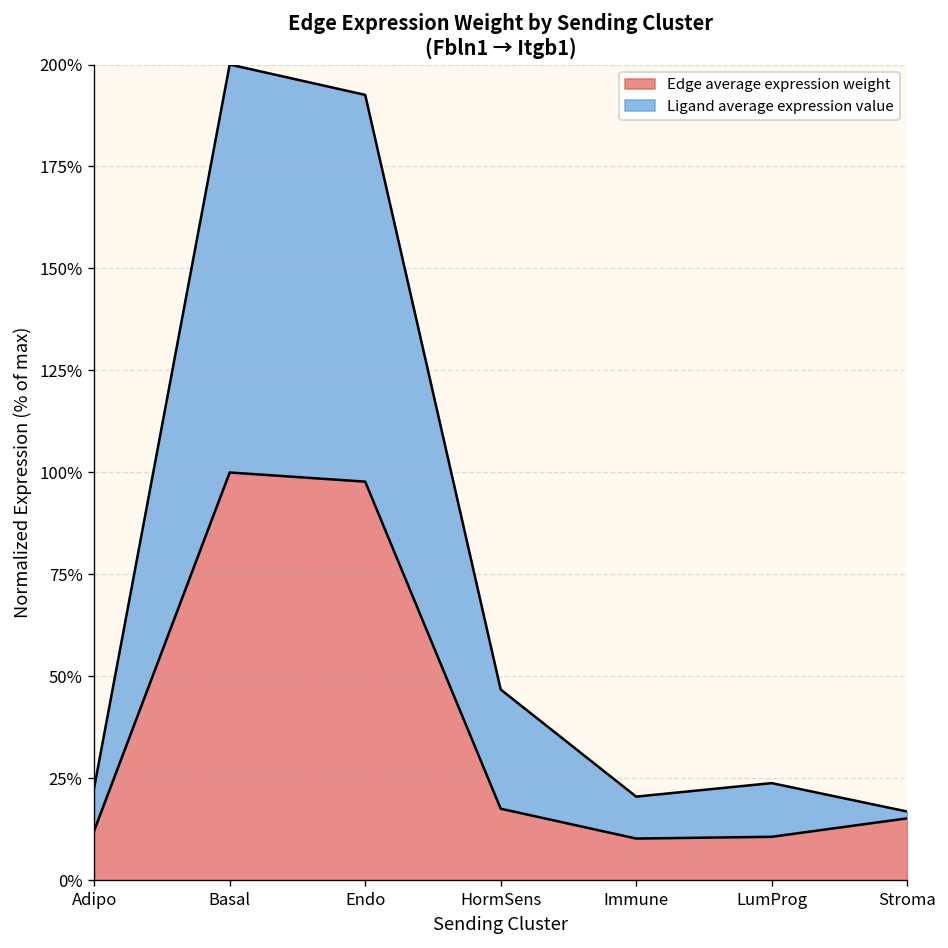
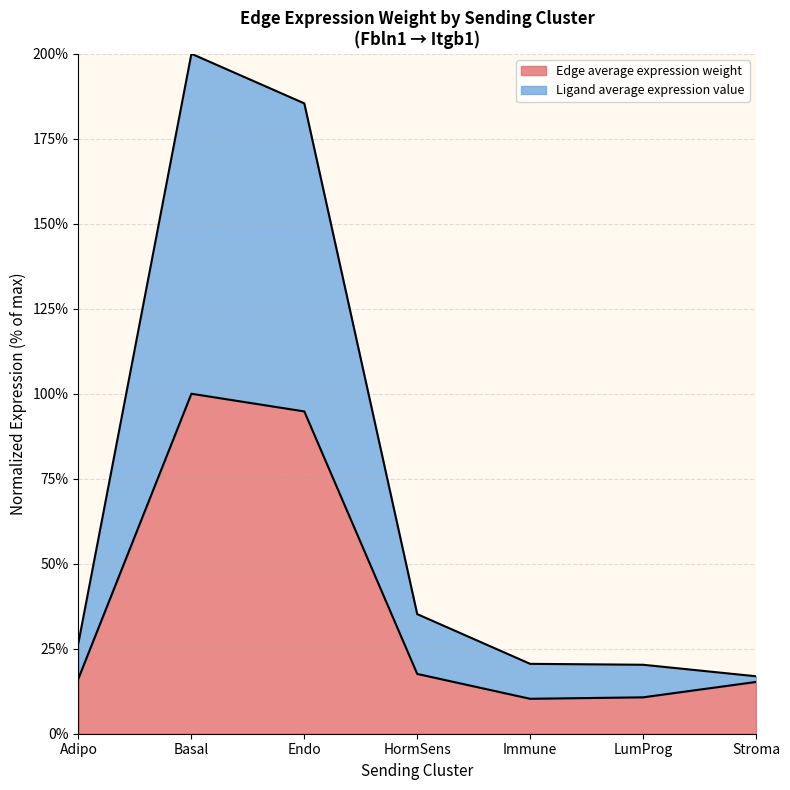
Edge average expression weight, Adipo: 12% -> 16%
Edge average expression weight, Endo: 98% -> 95%
Ligand average expression value, Endo: 95% -> 91%
Ligand average expression value, HormSens: 29% -> 18%
Ligand average expression value, LumProg: 13% -> 10%
